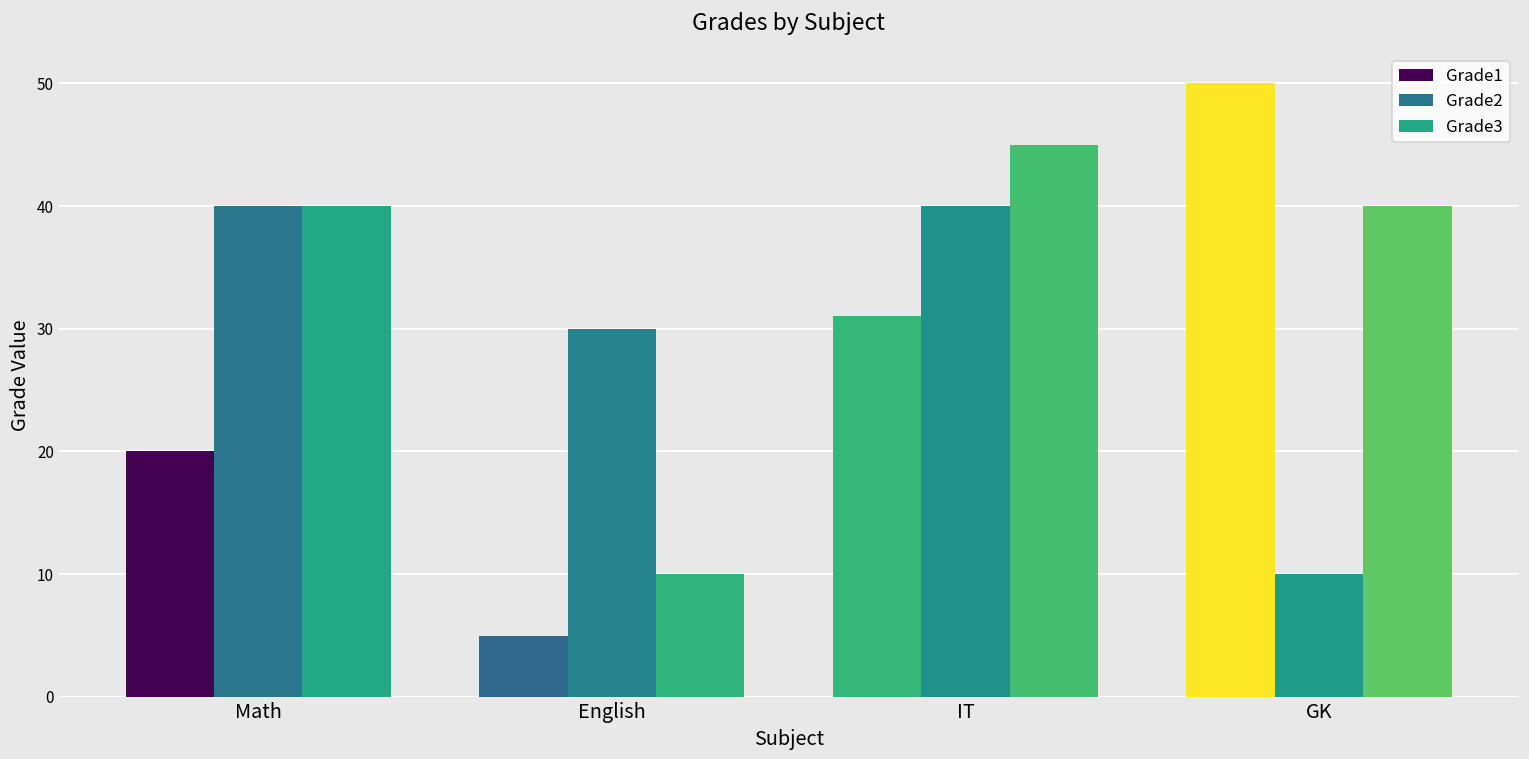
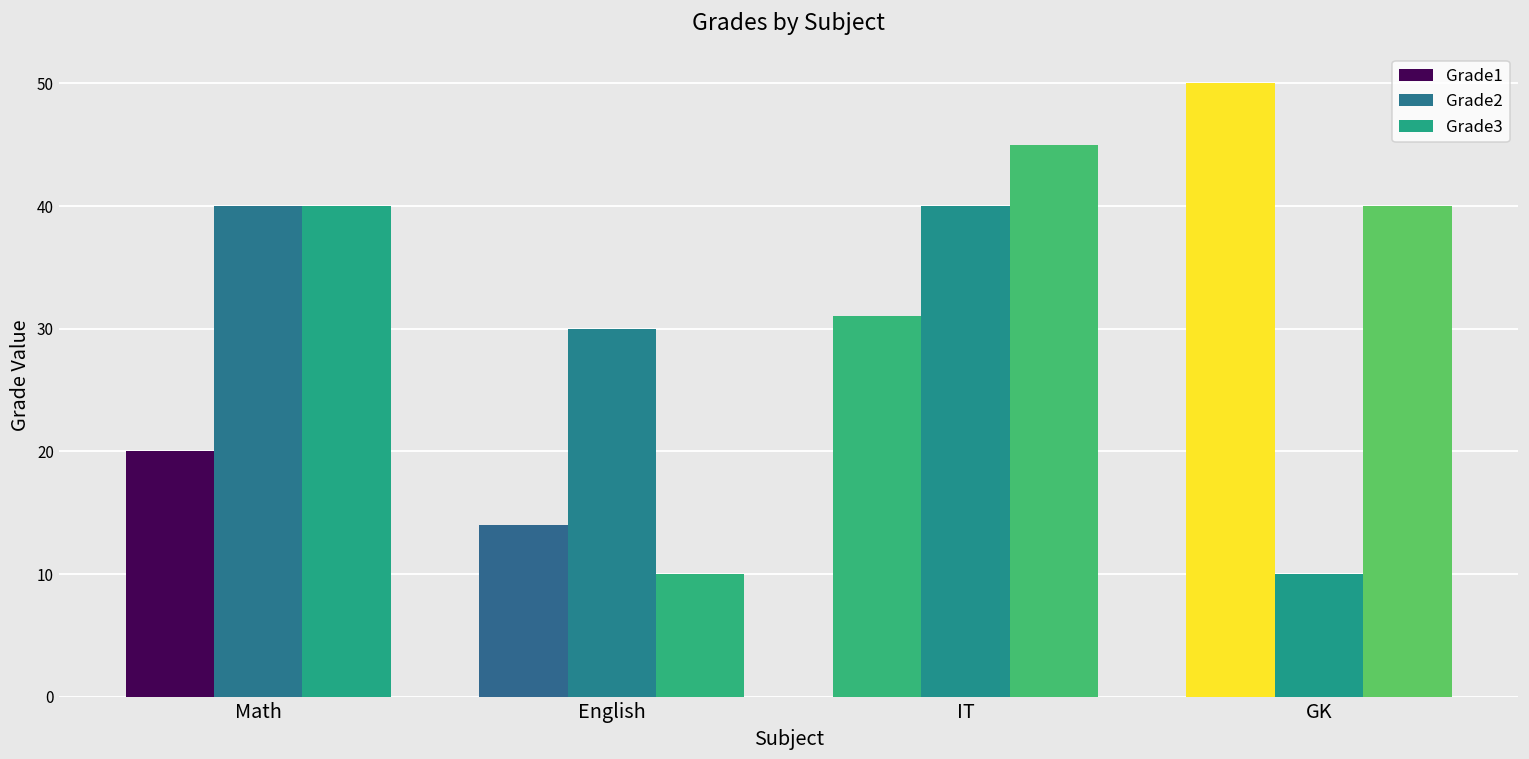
Grade1, English: 5 -> 14
